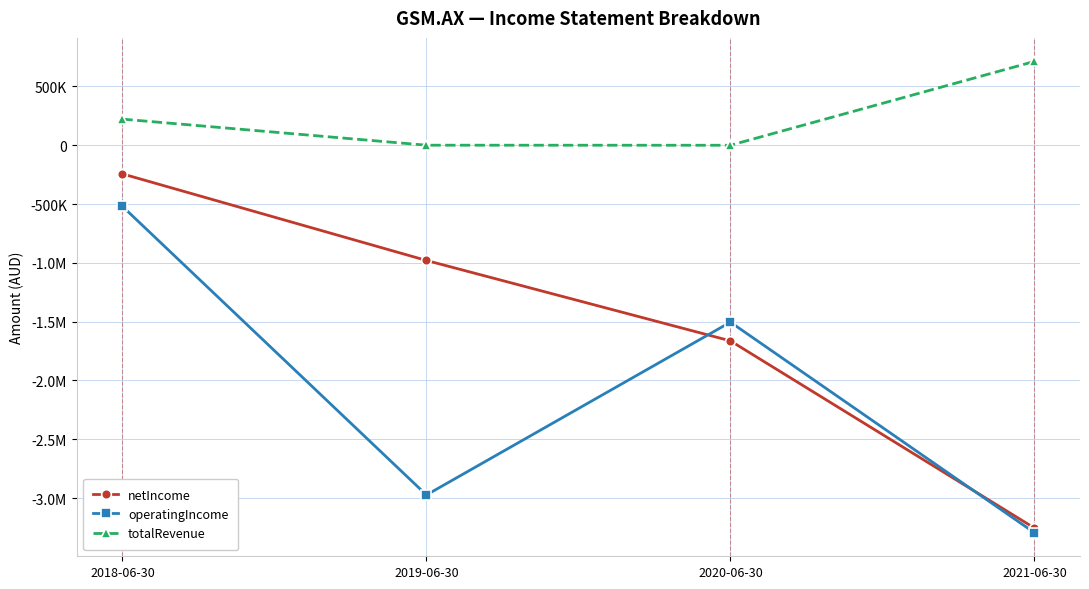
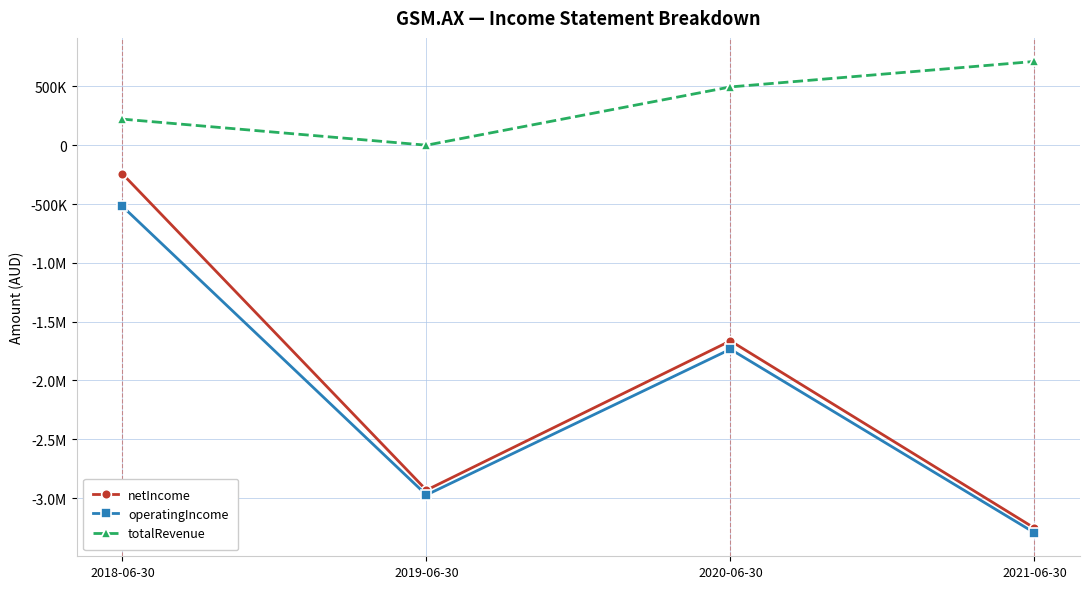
netIncome, 2019-06-30: -980000 -> -2930000
operatingIncome, 2020-06-30: -1500000 -> -1730000
totalRevenue, 2020-06-30: 0 -> 500000
